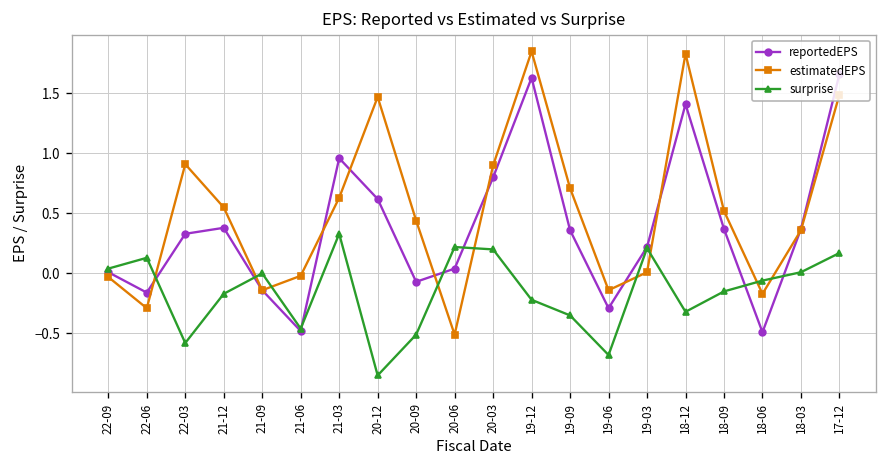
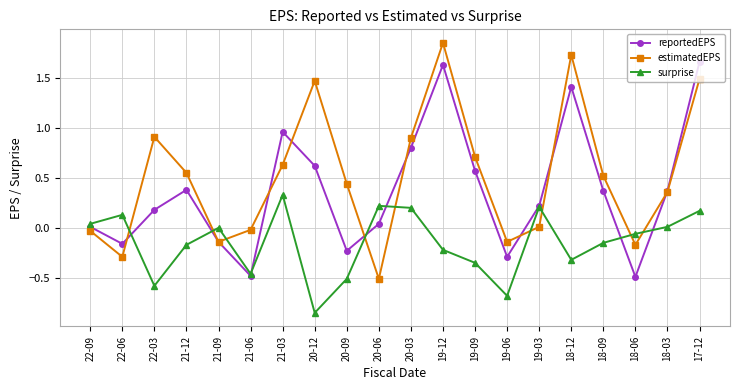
reportedEPS, 22-03: 0.3 -> 0.2
reportedEPS, 20-09: -0.1 -> -0.2
reportedEPS, 19-09: 0.4 -> 0.6
estimatedEPS, 18-12: 1.8 -> 1.7
